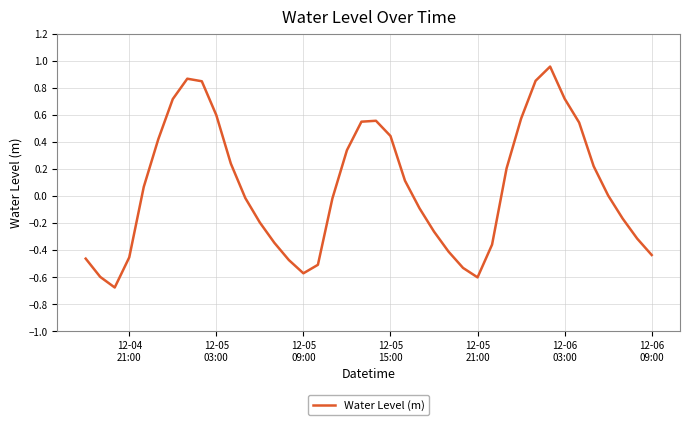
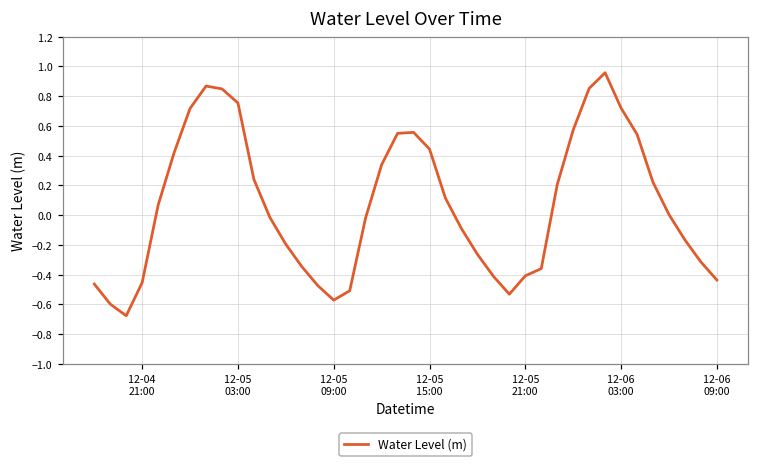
12-05 03:00: 0.60 -> 0.75
12-05 21:00: -0.60 -> -0.41
